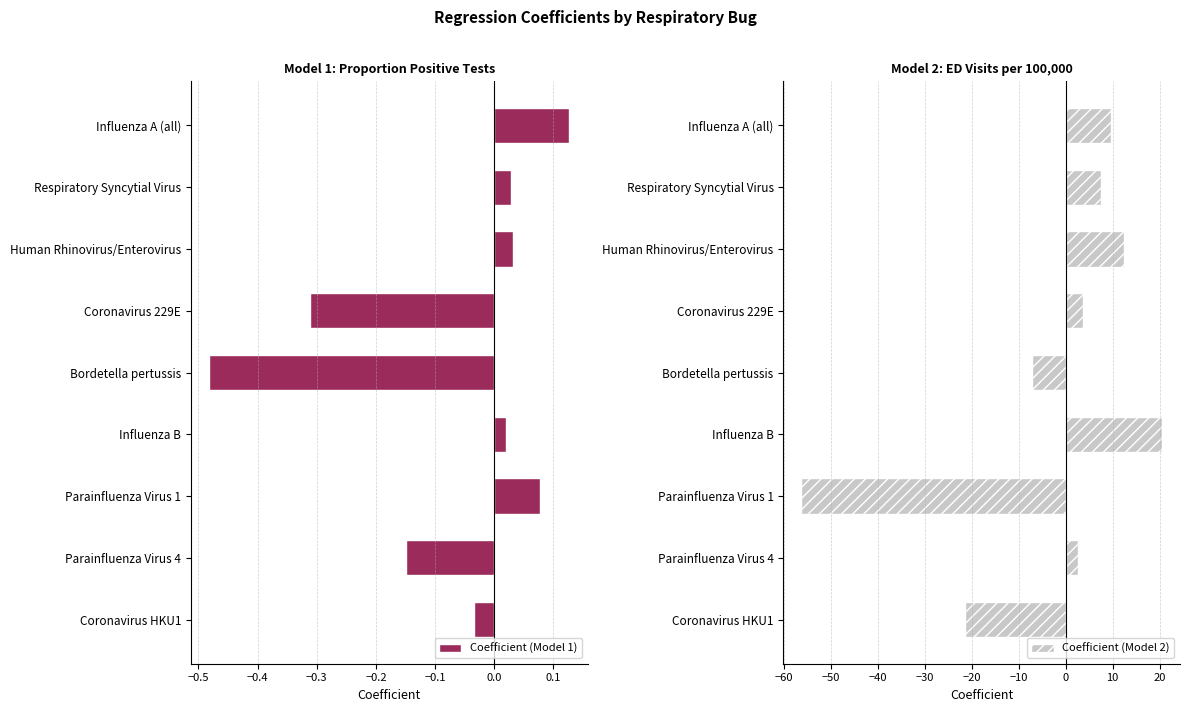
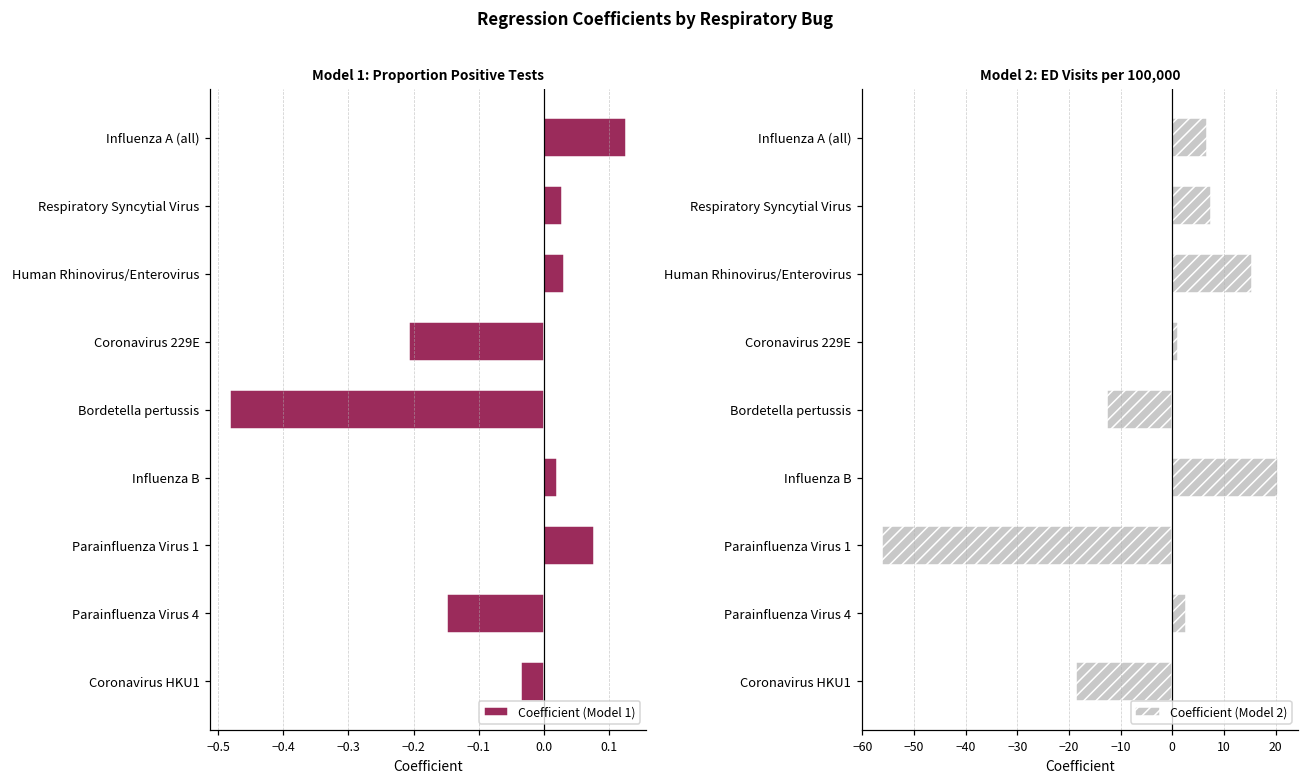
Model 1: Proportion Positive Tests, Coronavirus 229E: -0.31 -> -0.21
Model 2: ED Visits per 100,000, Influenza A (all): 10 -> 7
Model 2: ED Visits per 100,000, Human Rhinovirus/Enterovirus: 12 -> 15
Model 2: ED Visits per 100,000, Coronavirus 229E: 4 -> 1
Model 2: ED Visits per 100,000, Bordetella pertussis: -7 -> -13
Model 2: ED Visits per 100,000, Coronavirus HKU1: -21 -> -19
